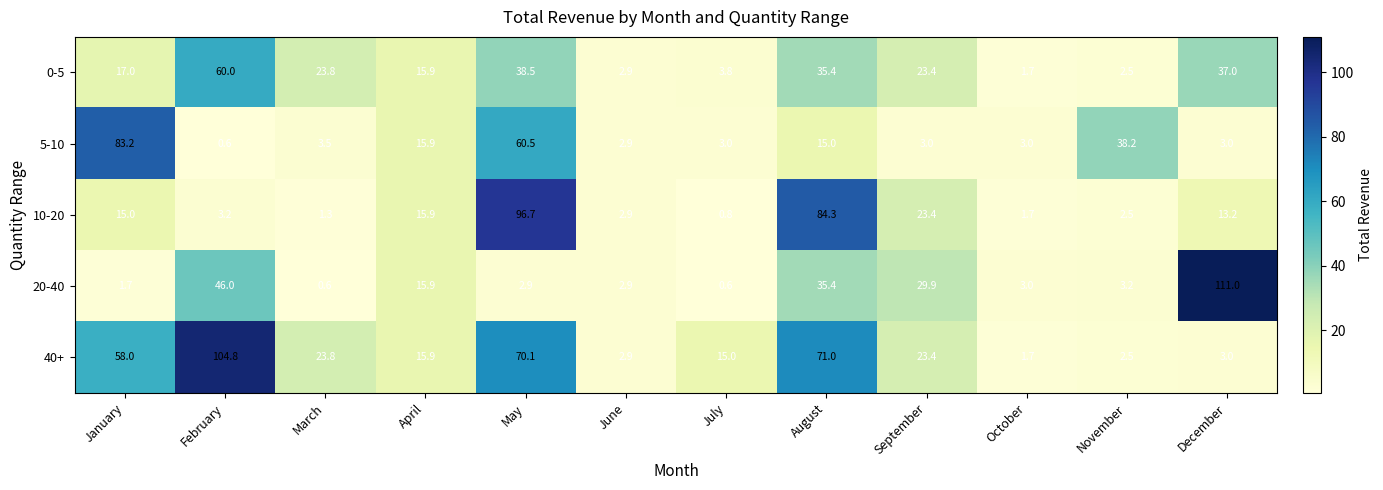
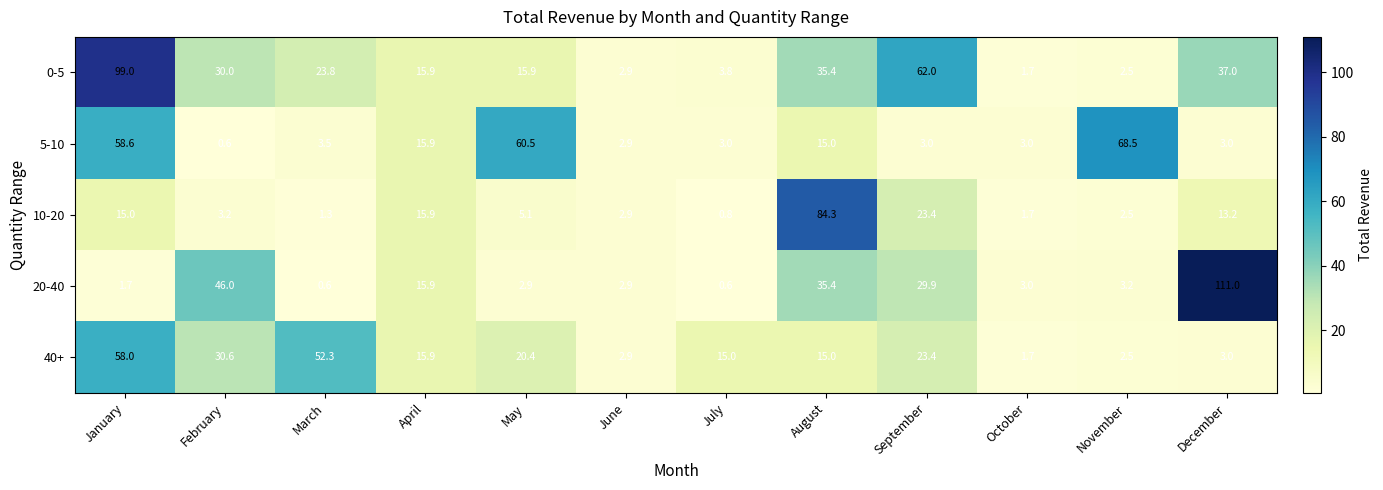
0-5, January: 17.0 -> 99.0
0-5, February: 60.0 -> 30.0
0-5, May: 38.5 -> 15.9
0-5, September: 23.4 -> 62.0
5-10, January: 83.2 -> 58.6
5-10, November: 38.2 -> 68.5
10-20, May: 96.7 -> 5.1
40+, February: 104.8 -> 30.6
40+, March: 23.8 -> 52.3
40+, May: 70.1 -> 20.4
40+, August: 71.0 -> 15.0
